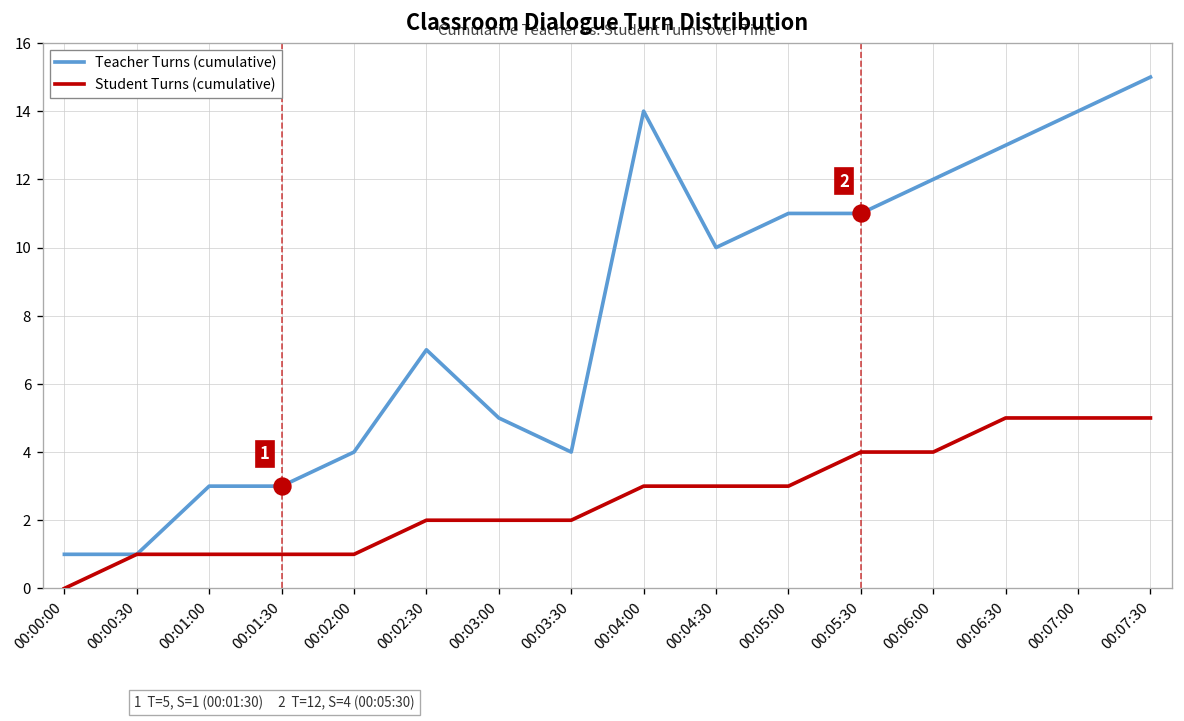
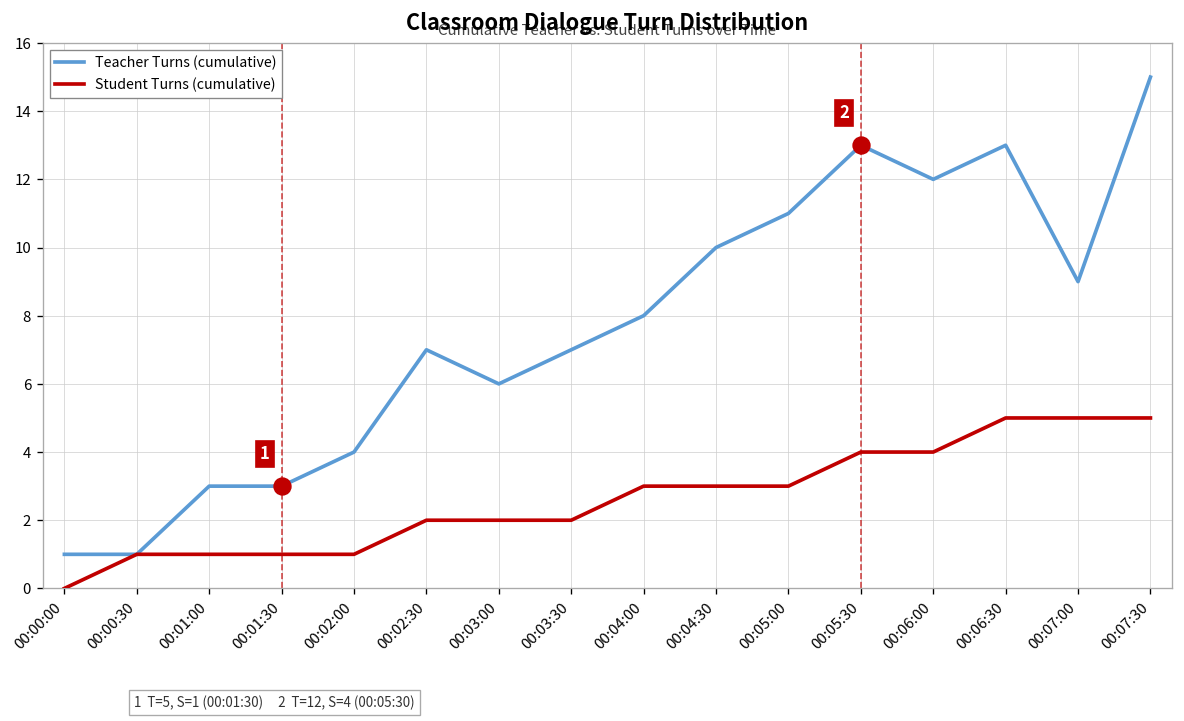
Teacher Turns (cumulative), 00:03:00: 5 -> 6
Teacher Turns (cumulative), 00:03:30: 4 -> 7
Teacher Turns (cumulative), 00:04:00: 14 -> 8
Teacher Turns (cumulative), 00:05:30: 11 -> 13
Teacher Turns (cumulative), 00:07:00: 14 -> 9
